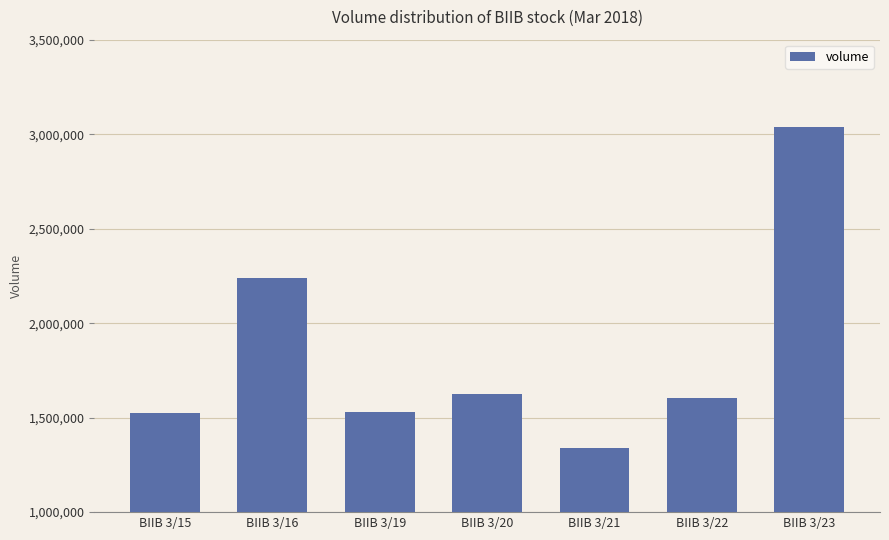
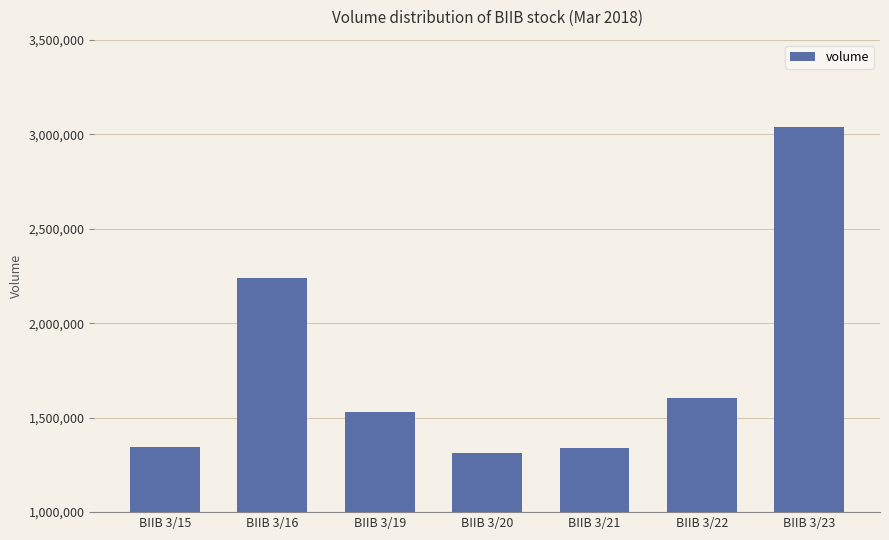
BIIB 3/15: 1,520,000 -> 1,340,000
BIIB 3/20: 1,620,000 -> 1,310,000
